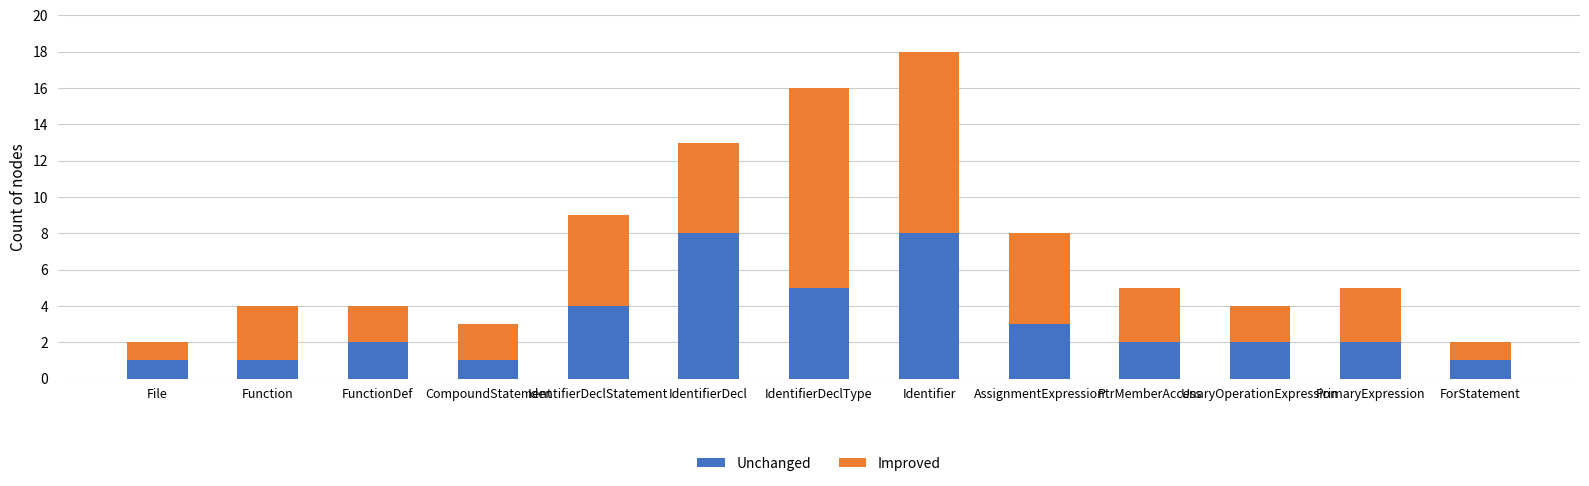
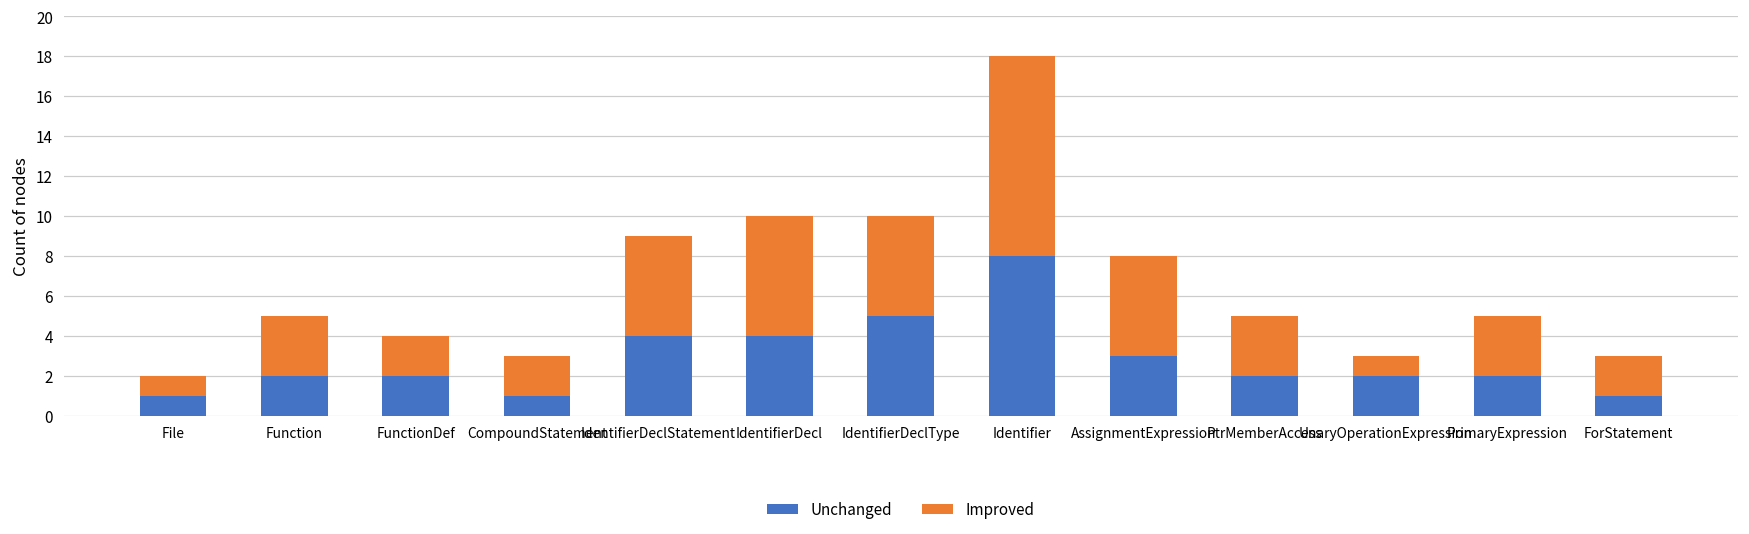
Unchanged, Function: 1 -> 2
Unchanged, IdentifierDecl: 8 -> 4
Improved, IdentifierDecl: 5 -> 6
Improved, IdentifierDeclType: 11 -> 5
Improved, UnaryOperationExpression: 2 -> 1
Improved, ForStatement: 1 -> 2
